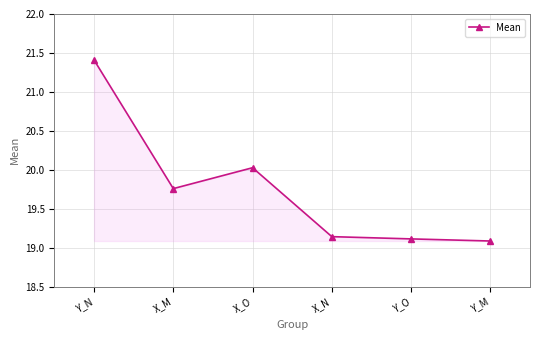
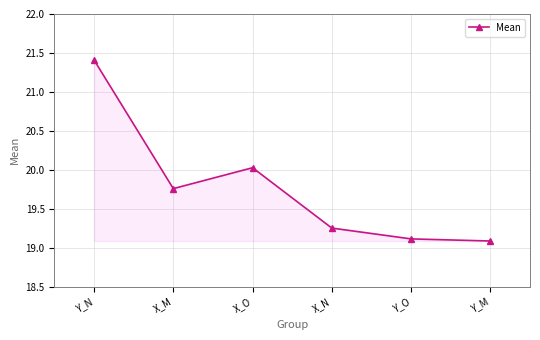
X_N: 19.1 -> 19.3
